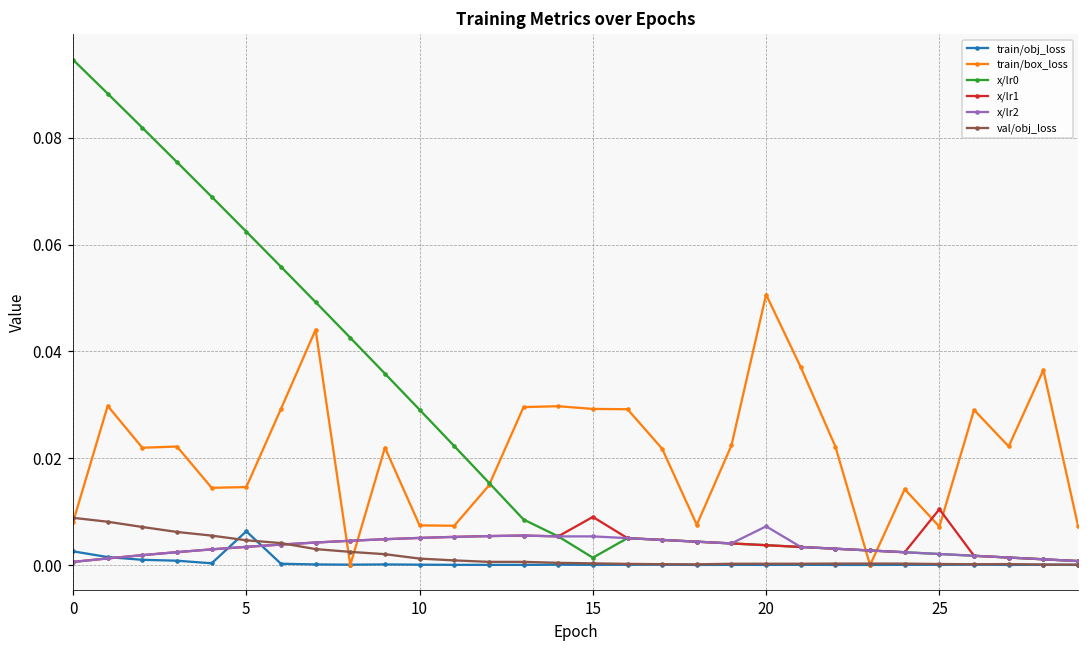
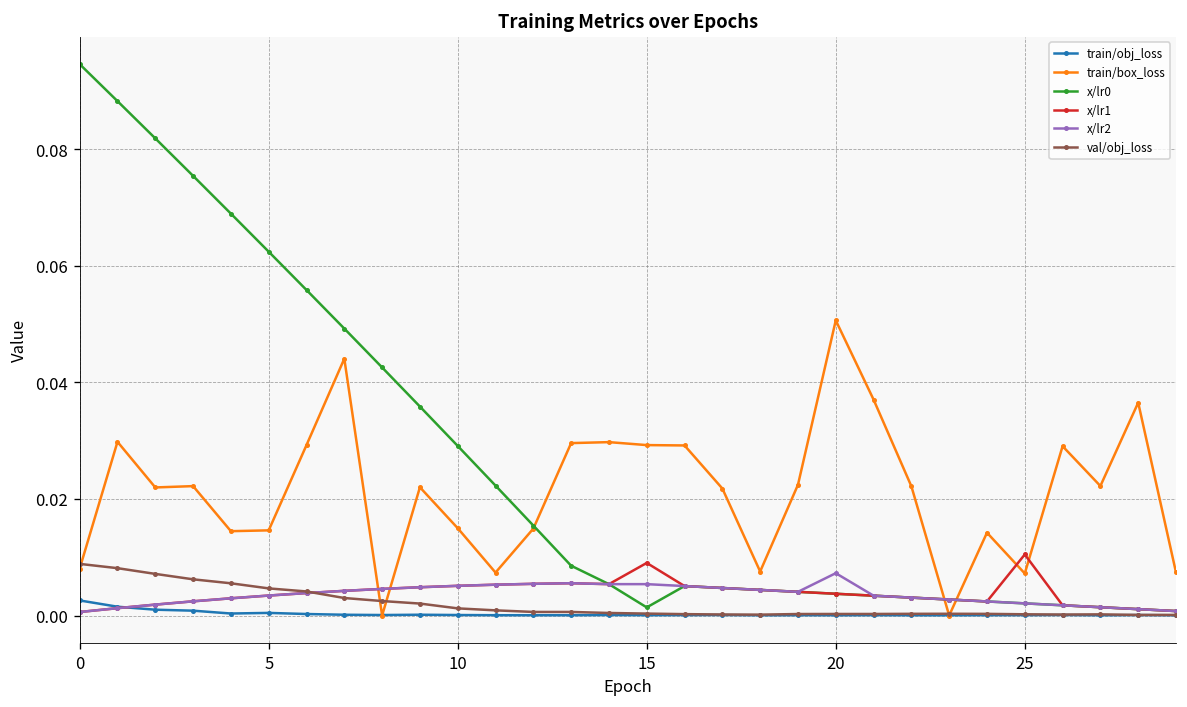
train/obj_loss, 5: 0.006 -> 0.000
train/box_loss, 10: 0.007 -> 0.015
